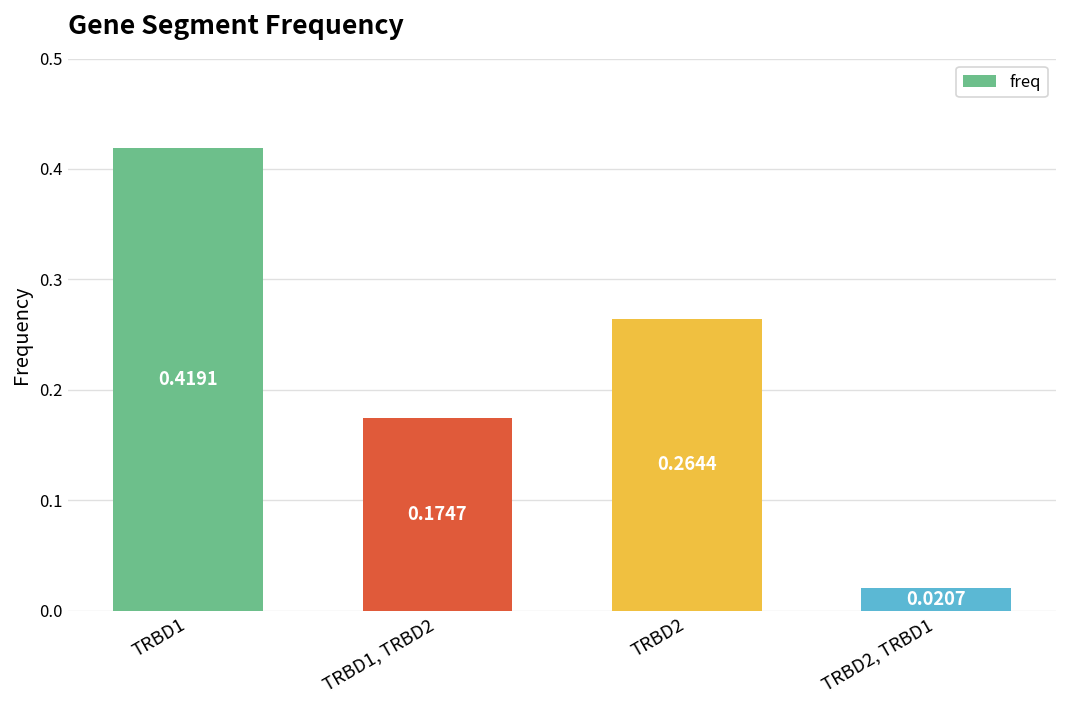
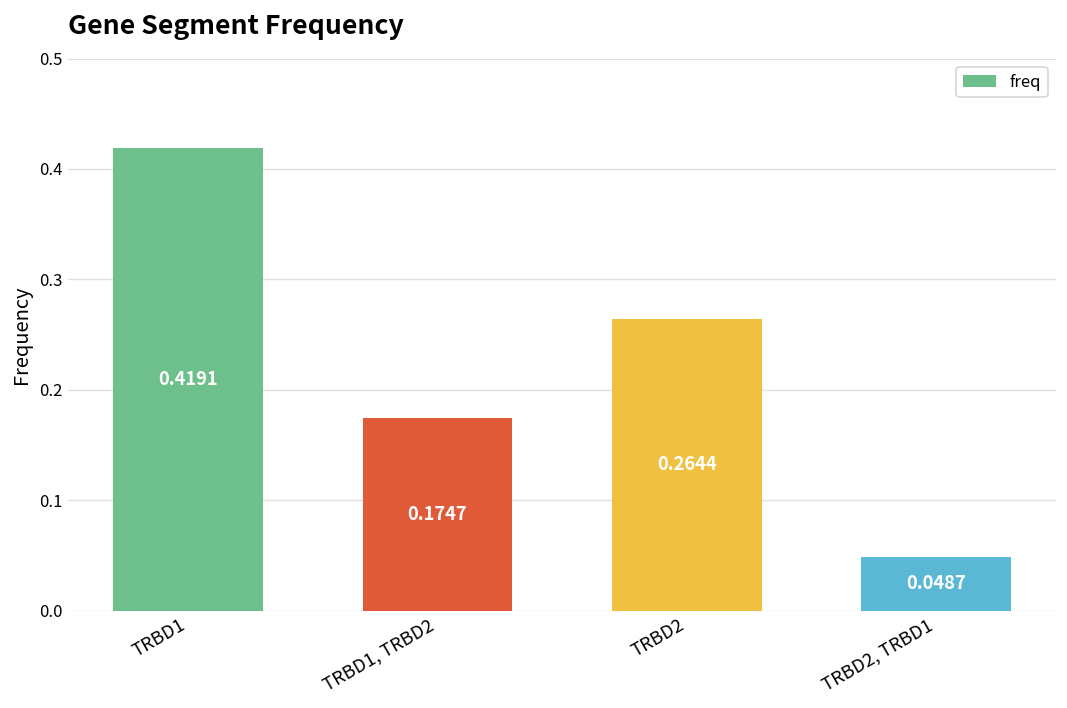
TRBD2, TRBD1: 0.0207 -> 0.0487
